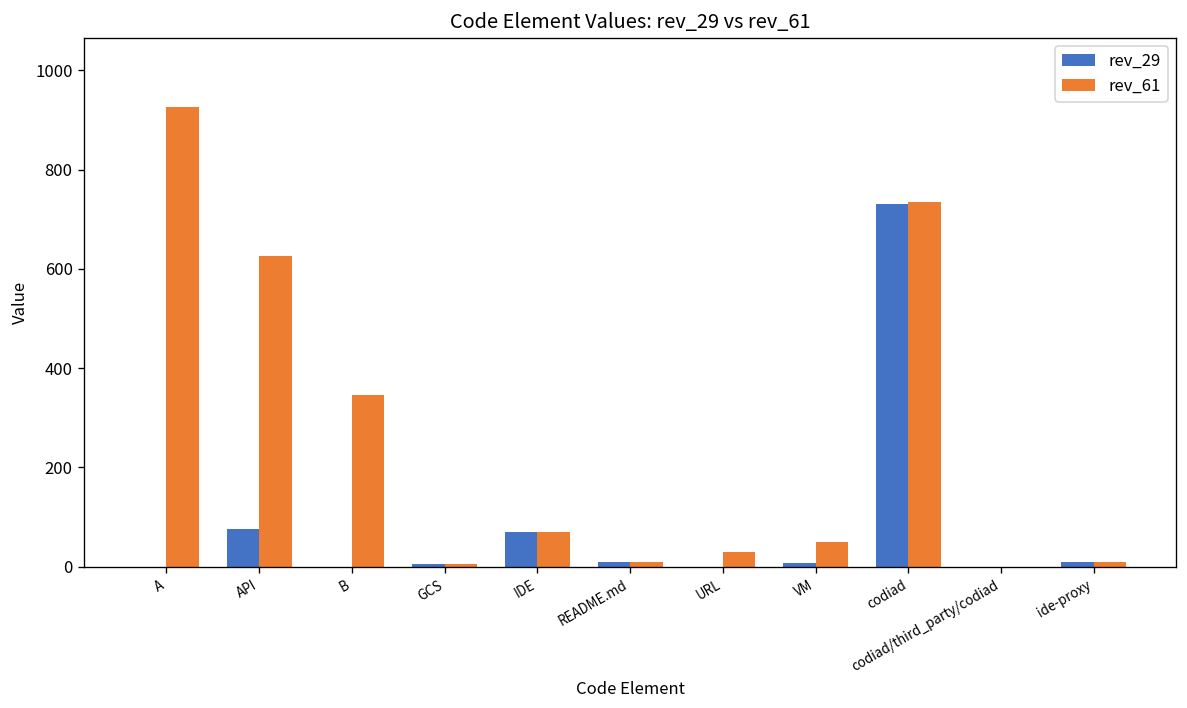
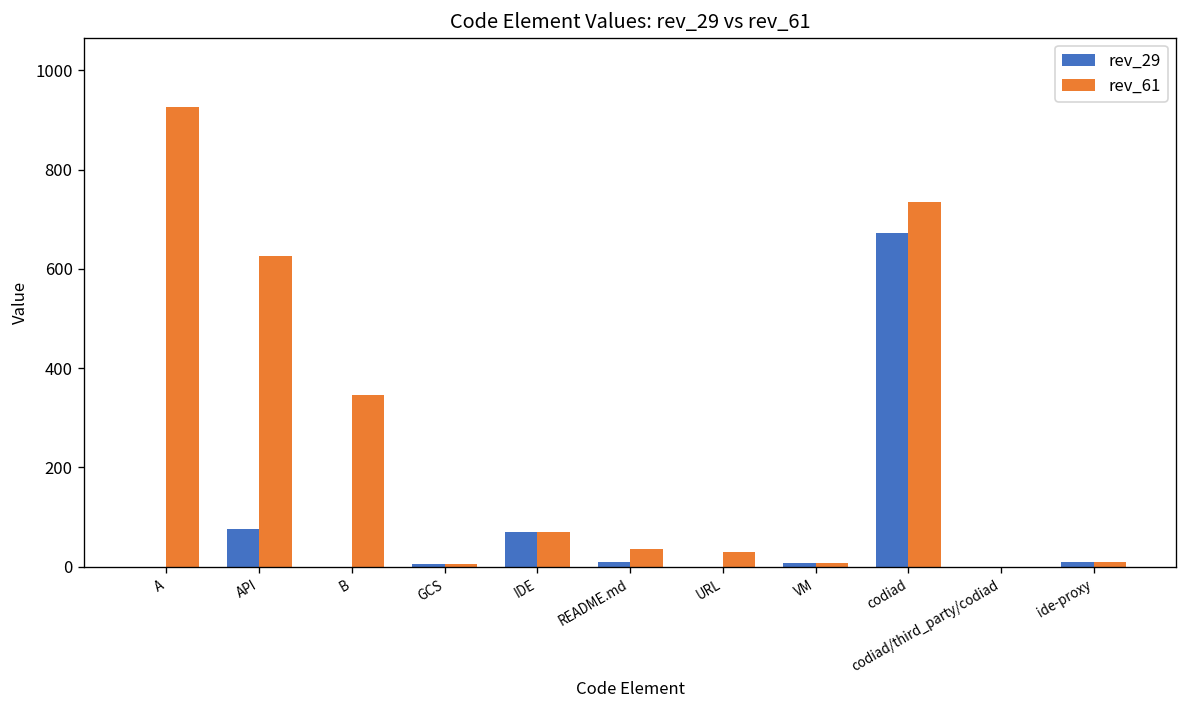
rev_61, README.md: 10 -> 40
rev_61, VM: 50 -> 10
rev_29, codiad: 730 -> 670
